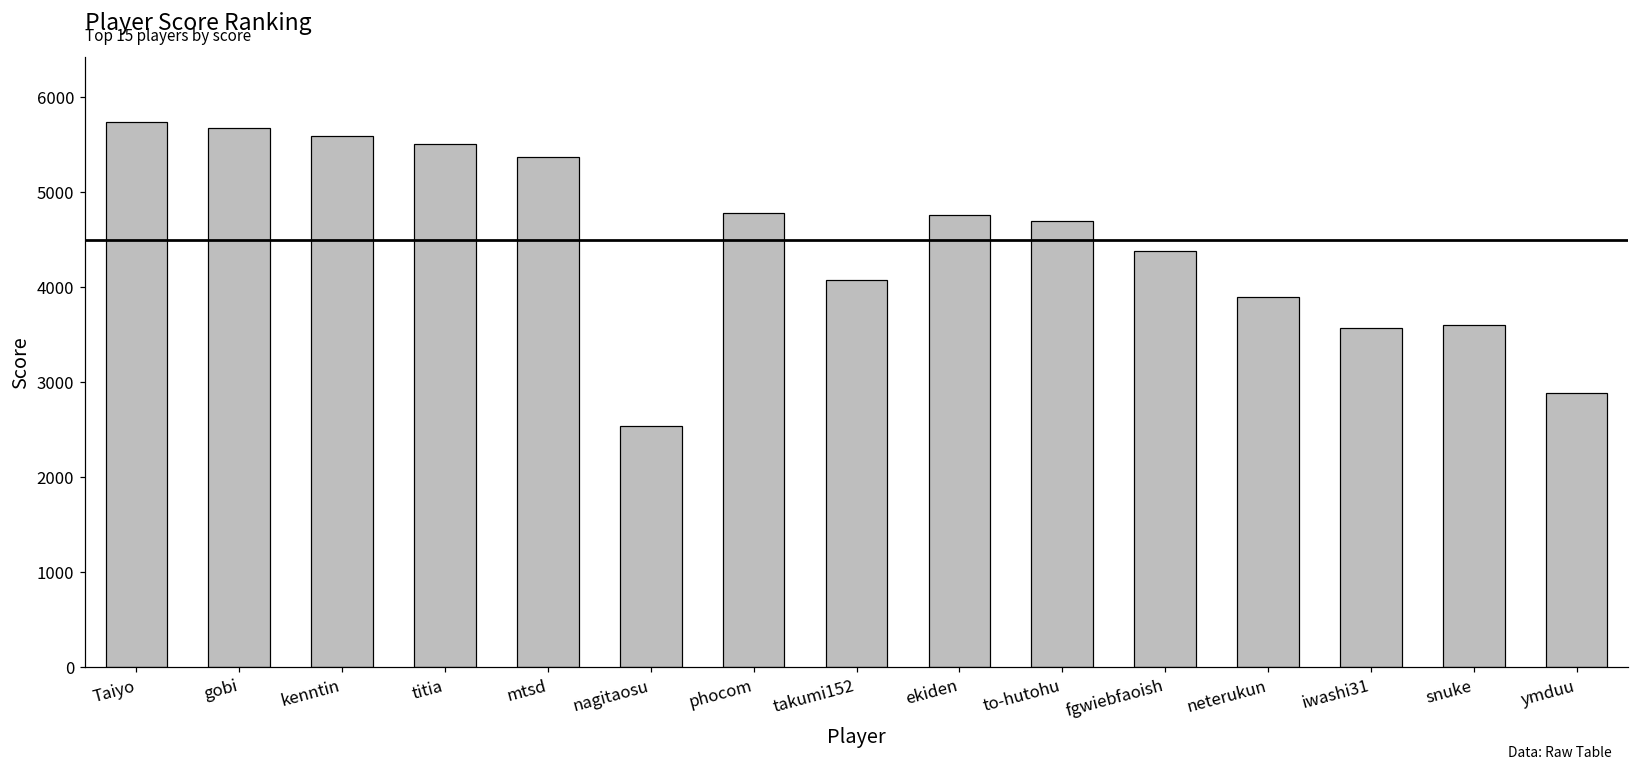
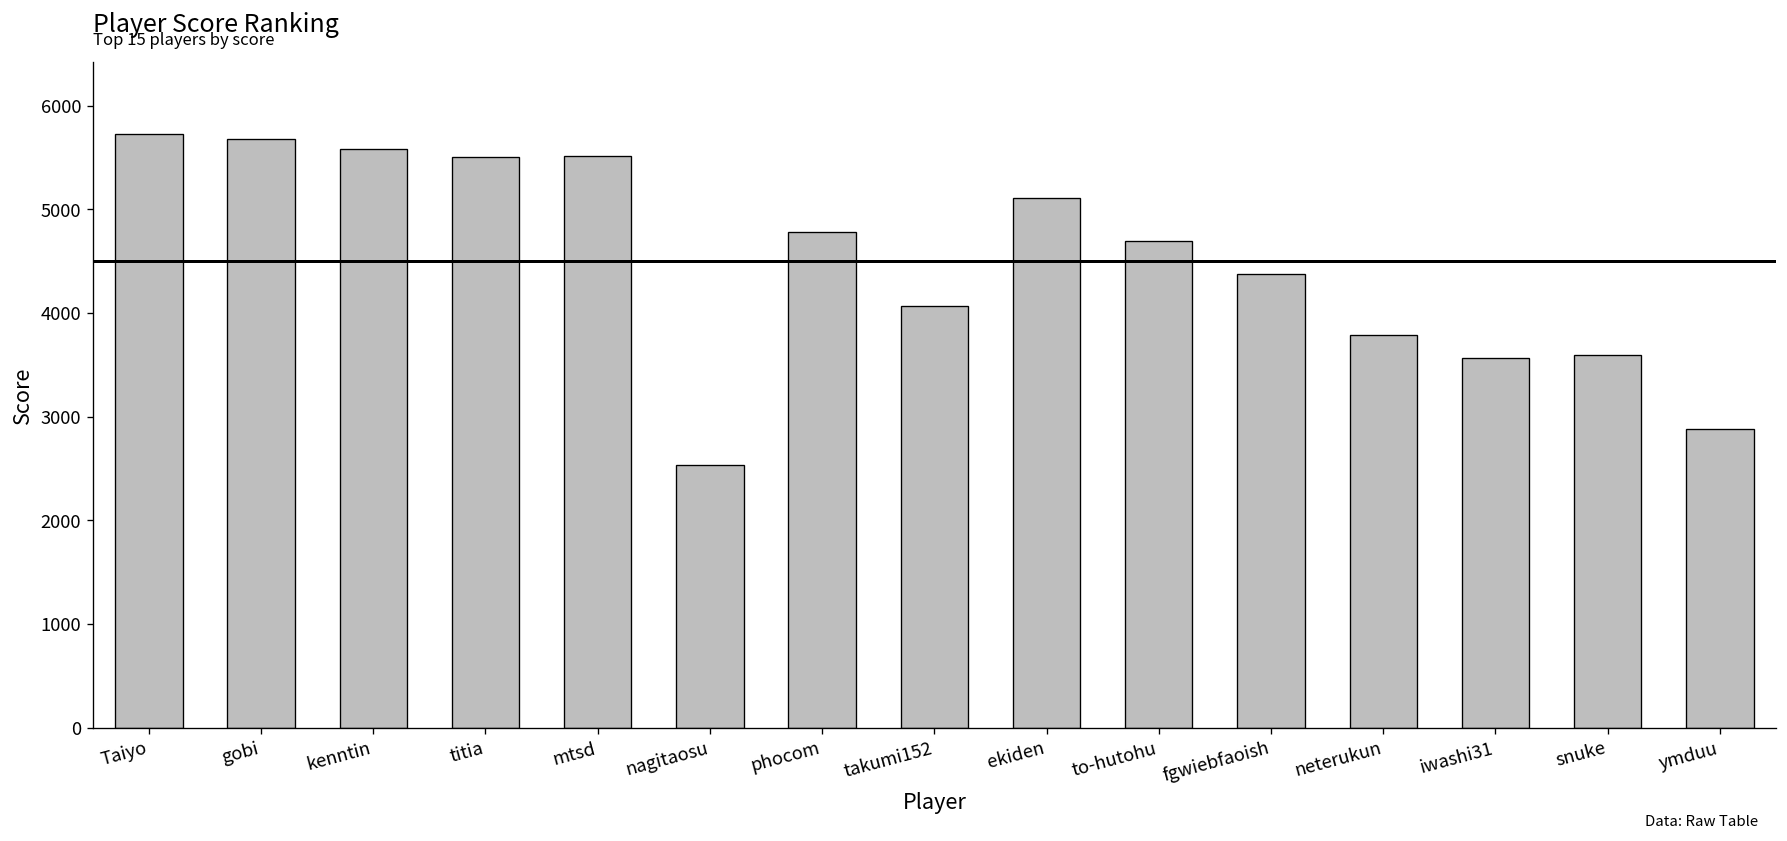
mtsd: 5400 -> 5500
ekiden: 4800 -> 5100
neterukun: 3900 -> 3800
